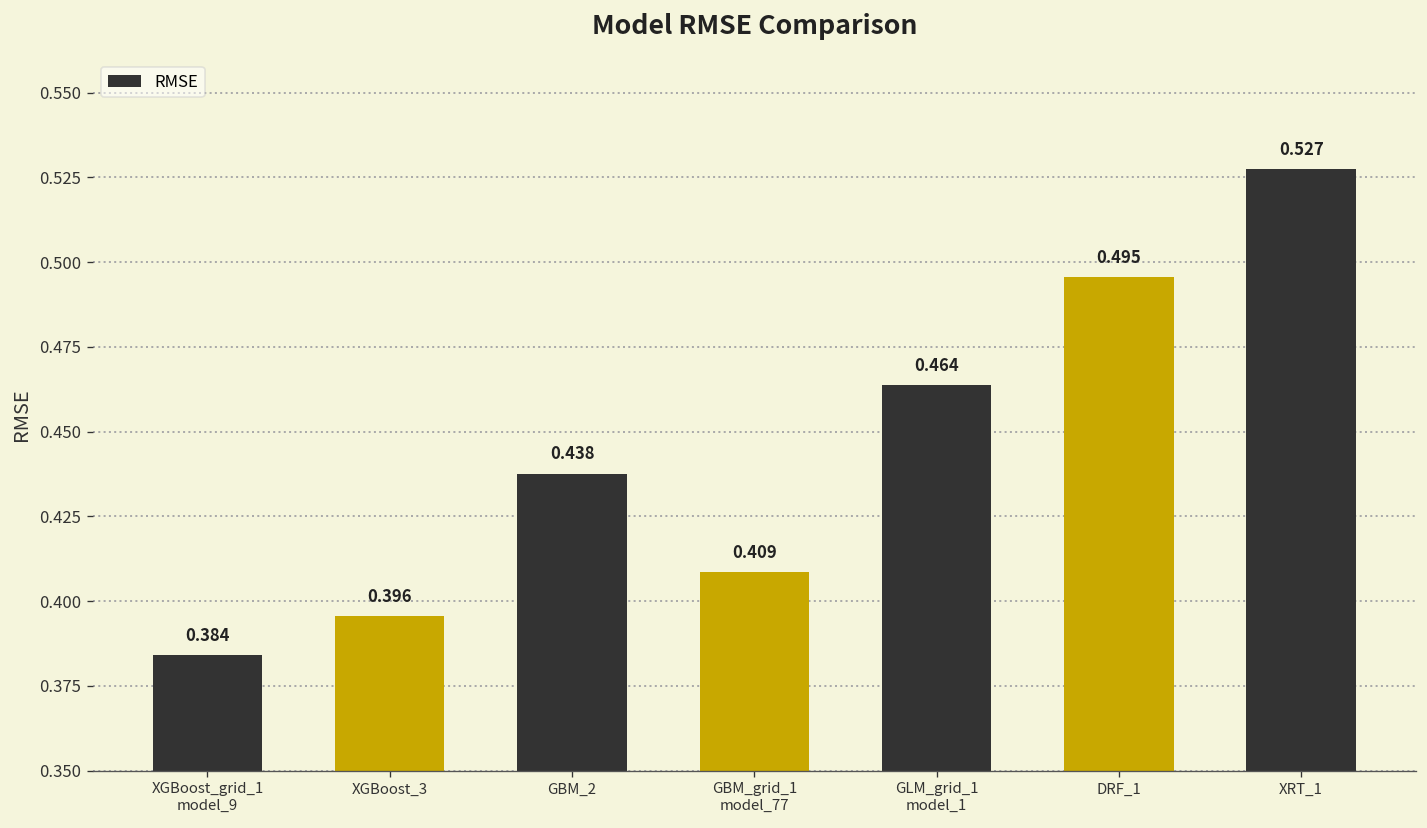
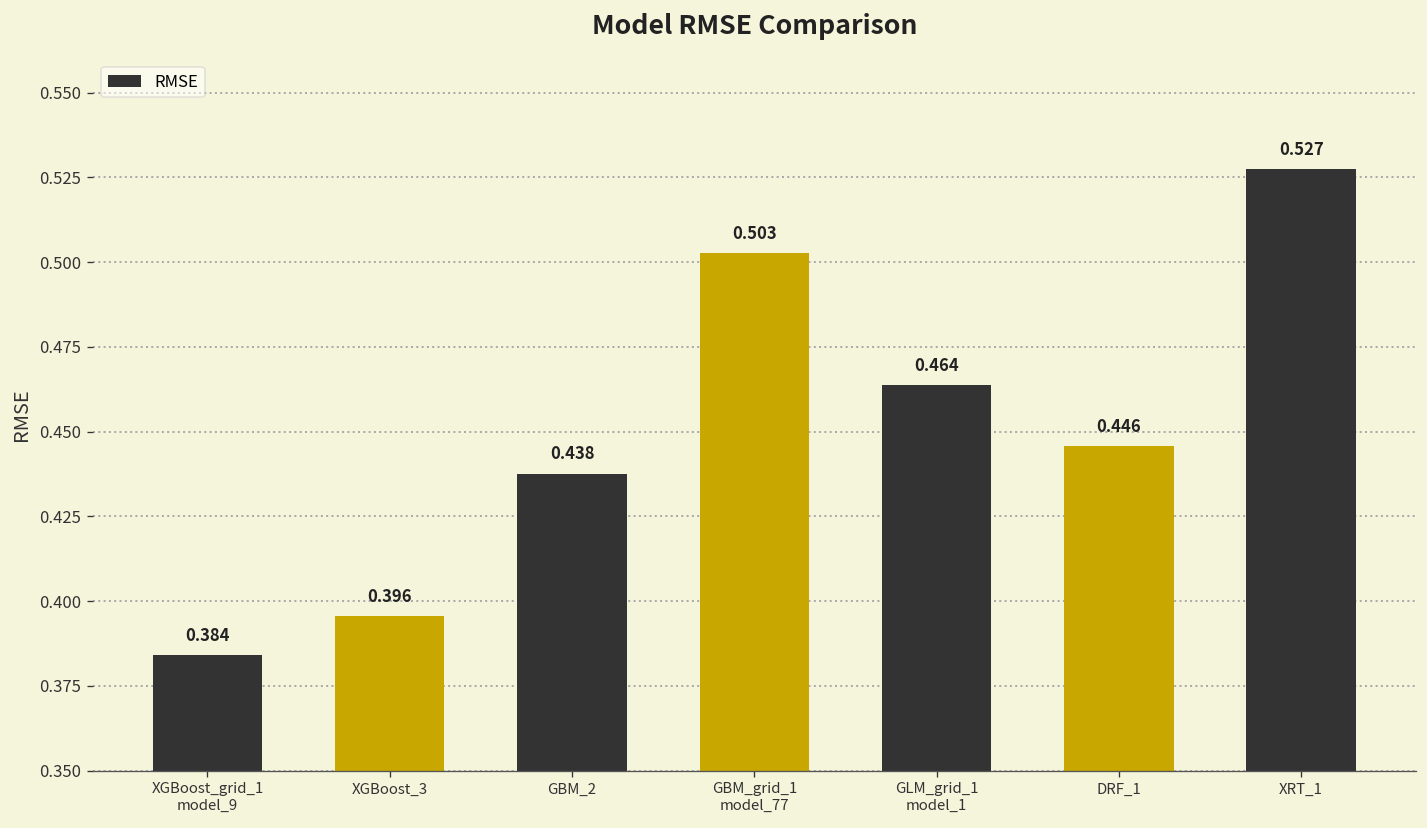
GBM_grid_1 model_77: 0.409 -> 0.503
DRF_1: 0.495 -> 0.446
